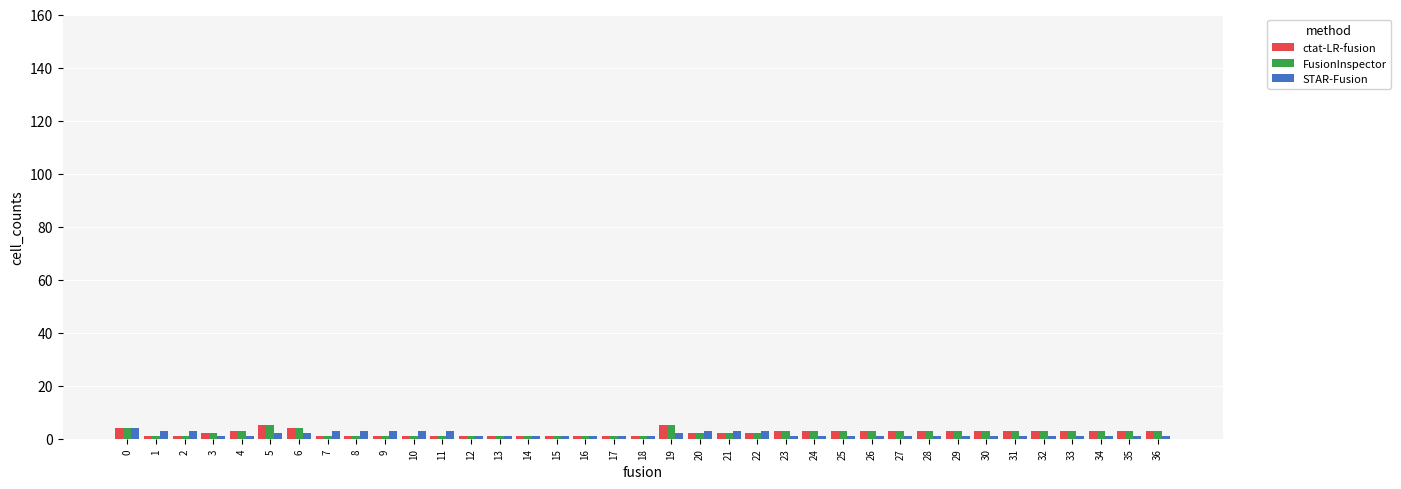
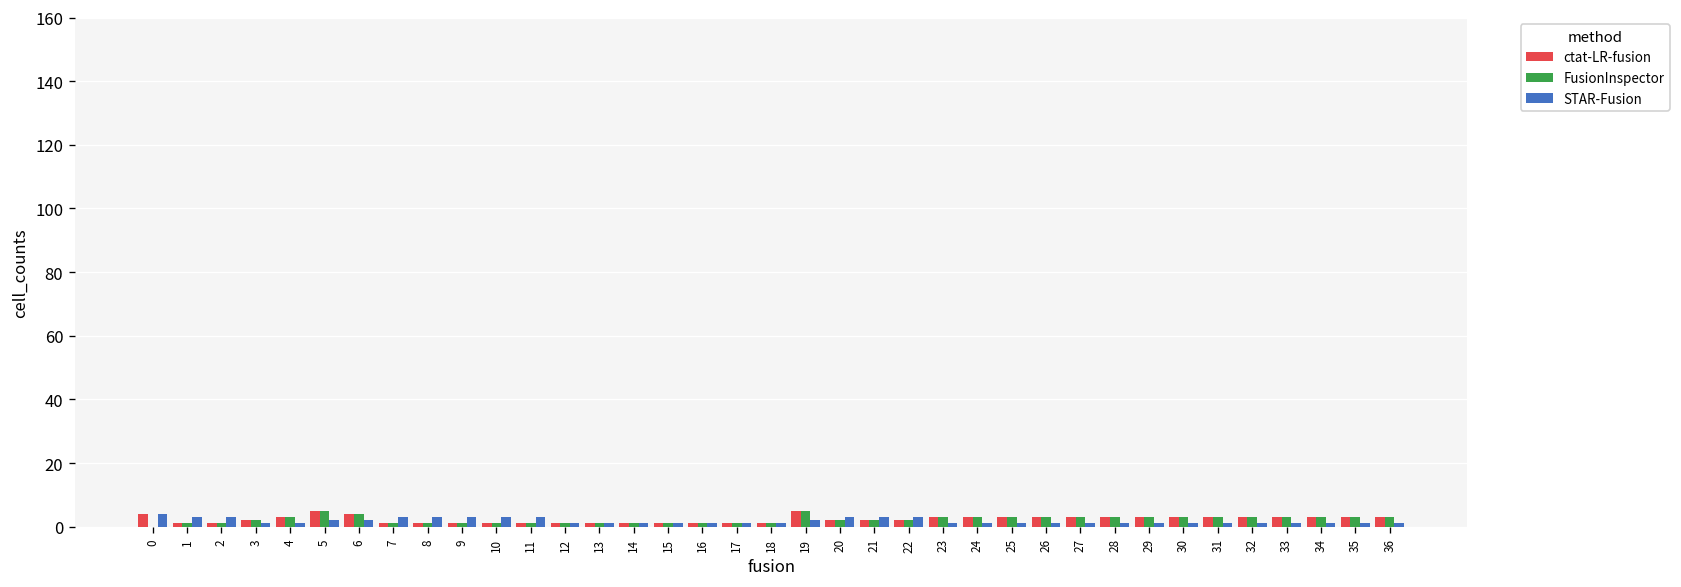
FusionInspector, 0: 4 -> 0
